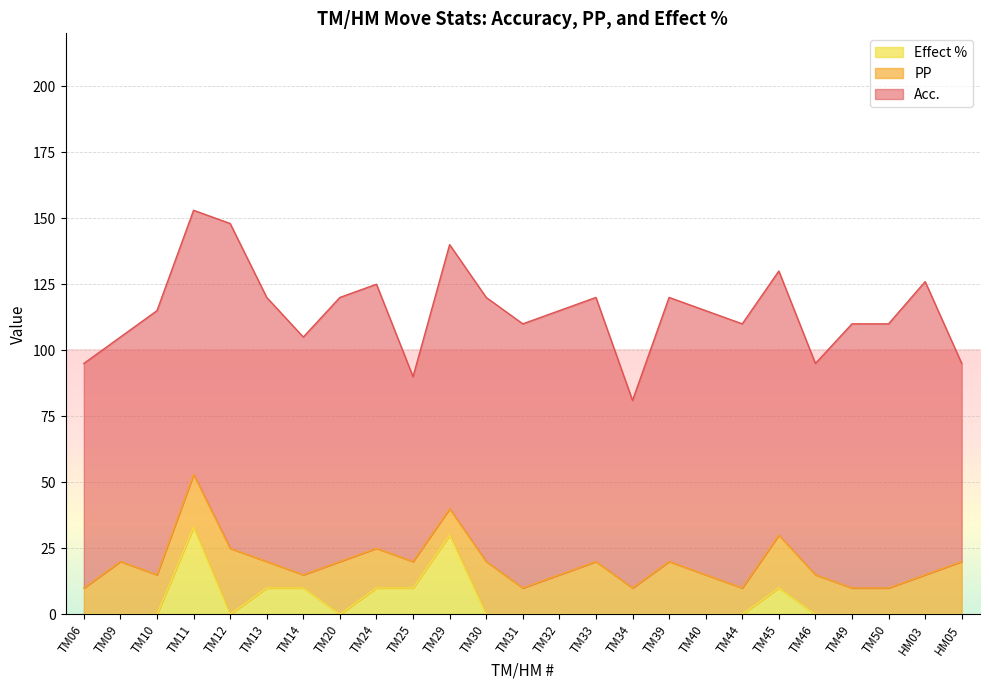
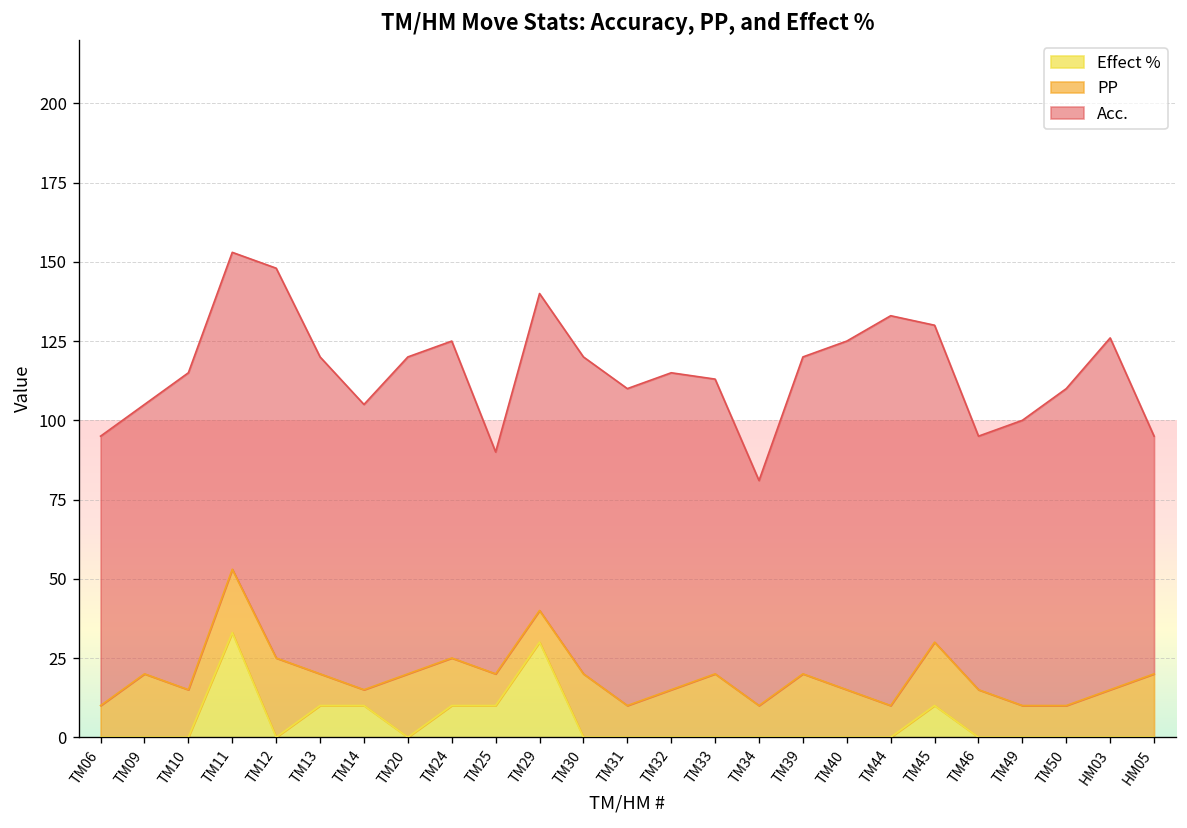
Acc., TM33: 100 -> 93
Acc., TM40: 100 -> 110
Acc., TM44: 100 -> 123
Acc., TM49: 100 -> 90
